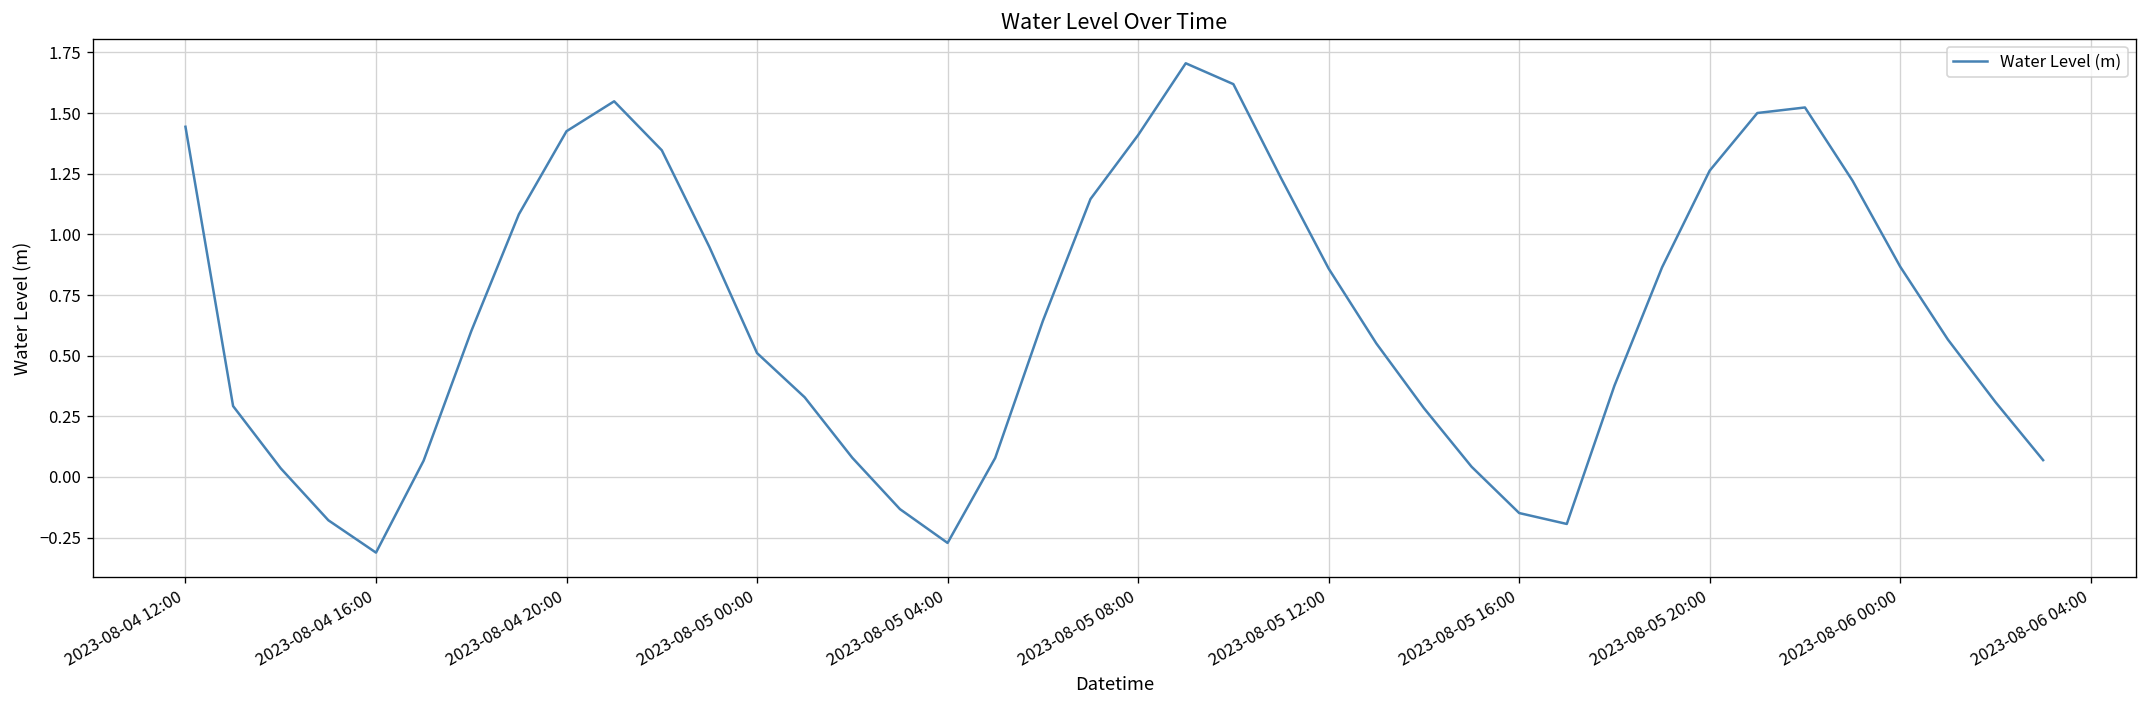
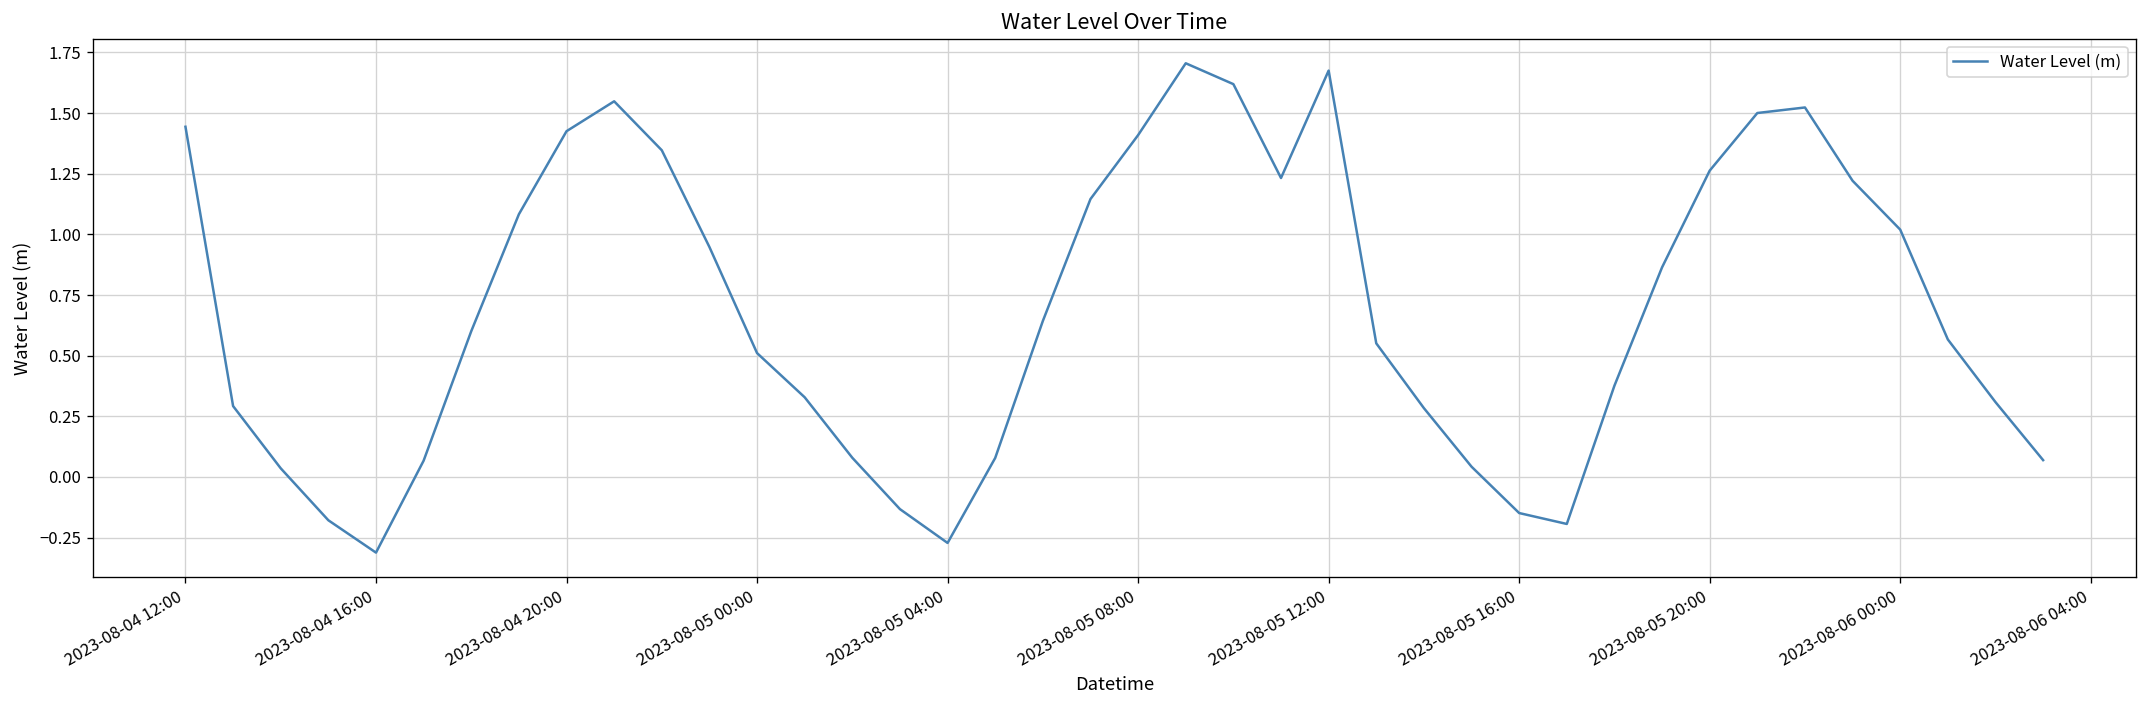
2023-08-05 12:00: 0.86 -> 1.68
2023-08-06 00:00: 0.87 -> 1.02
